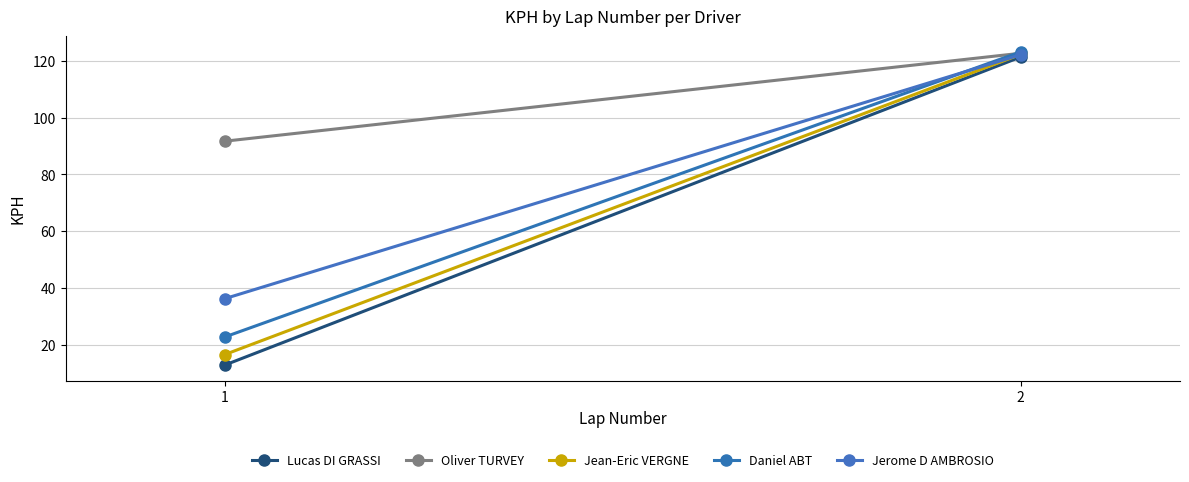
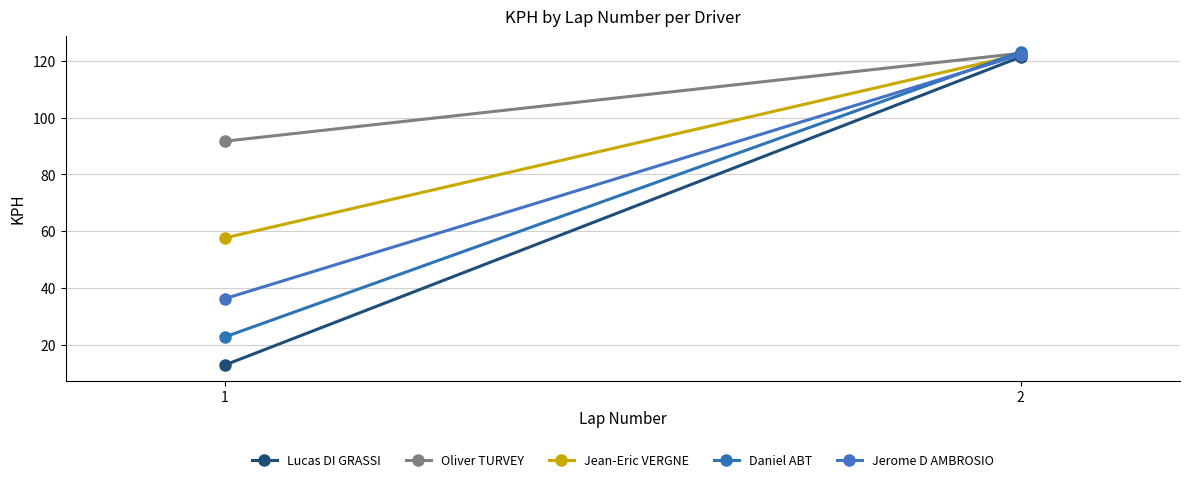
Jean-Eric VERGNE, 1: 17 -> 58
